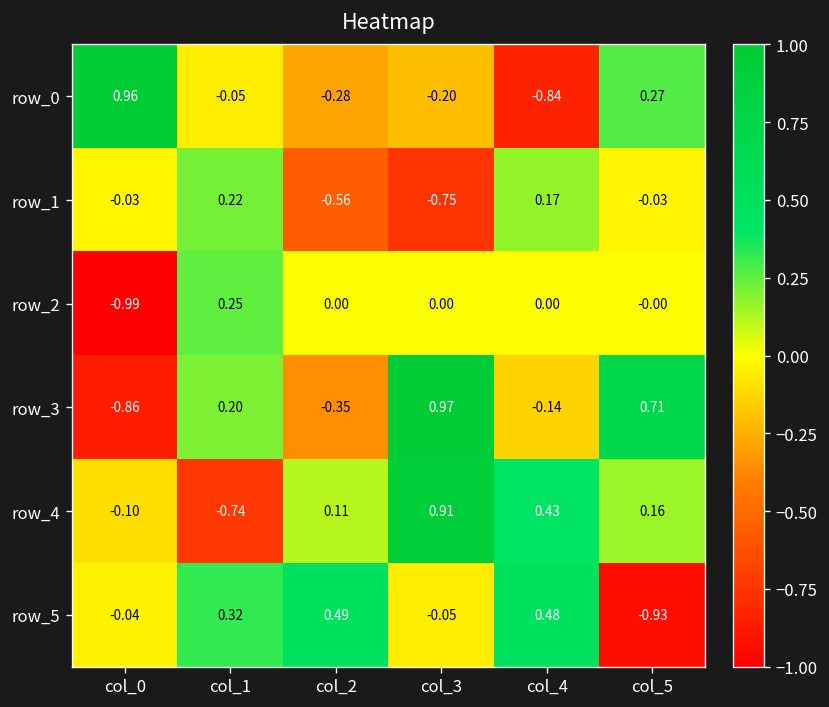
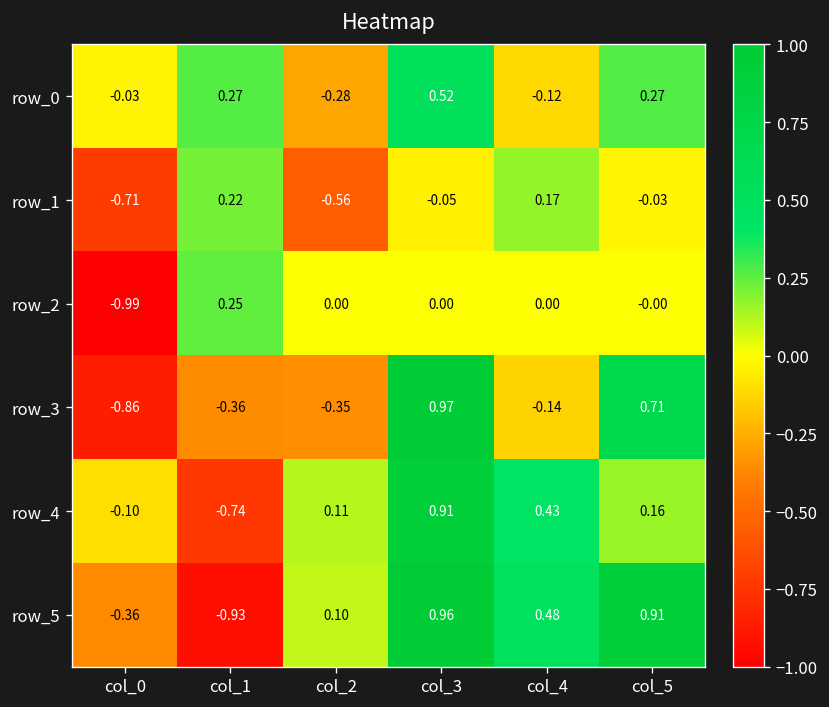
row_0, col_0: 0.96 -> -0.03
row_0, col_1: -0.05 -> 0.27
row_0, col_3: -0.20 -> 0.52
row_0, col_4: -0.84 -> -0.12
row_1, col_0: -0.03 -> -0.71
row_1, col_3: -0.75 -> -0.05
row_3, col_1: 0.20 -> -0.36
row_5, col_0: -0.04 -> -0.36
row_5, col_1: 0.32 -> -0.93
row_5, col_2: 0.49 -> 0.10
row_5, col_3: -0.05 -> 0.96
row_5, col_5: -0.93 -> 0.91
